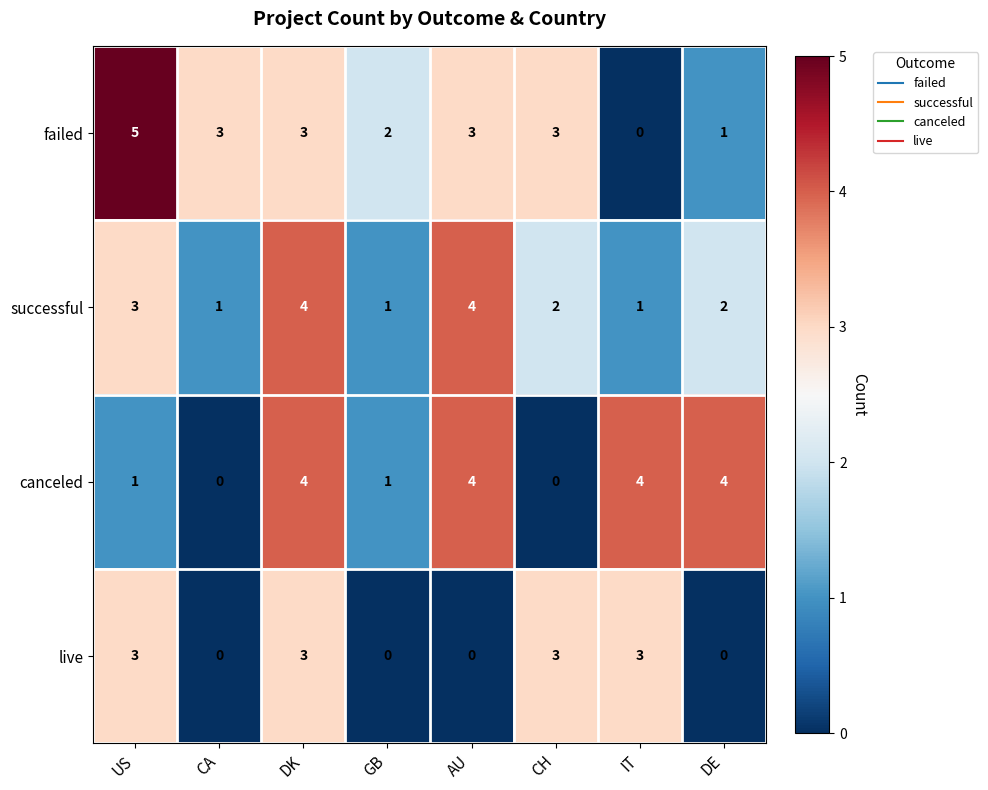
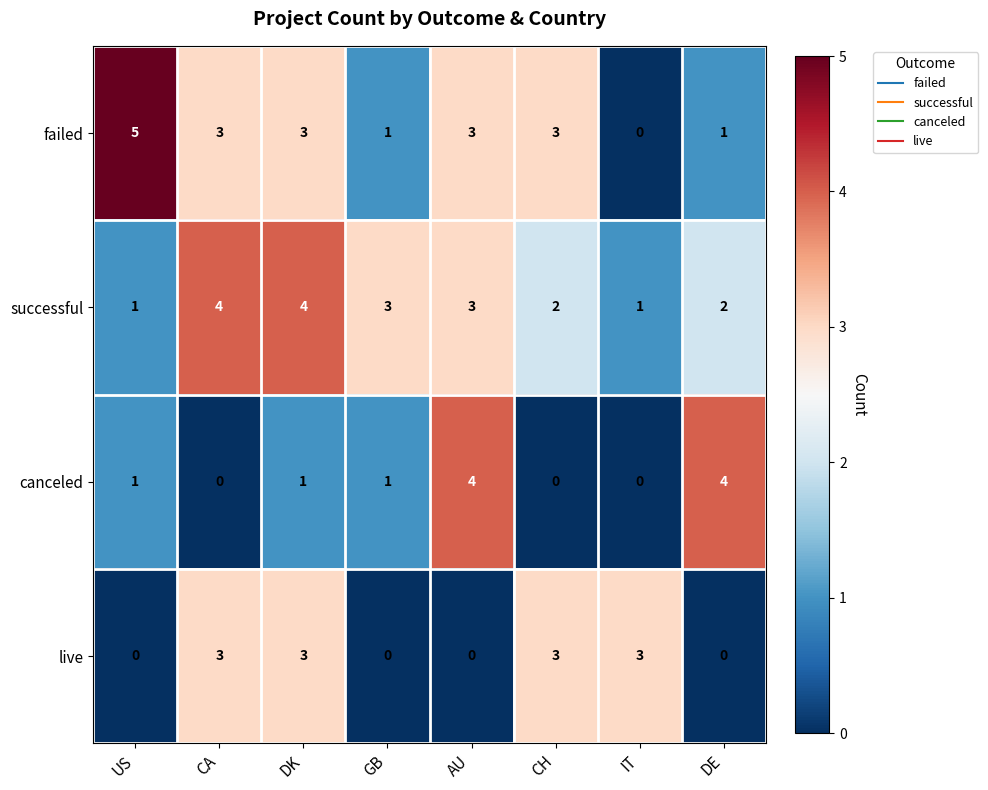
failed, GB: 2 -> 1
successful, US: 3 -> 1
successful, CA: 1 -> 4
successful, GB: 1 -> 3
successful, AU: 4 -> 3
canceled, DK: 4 -> 1
canceled, IT: 4 -> 0
live, US: 3 -> 0
live, CA: 0 -> 3
